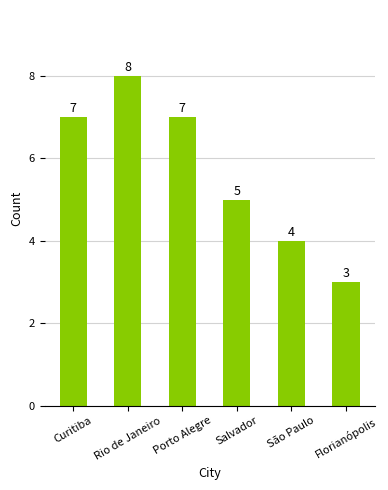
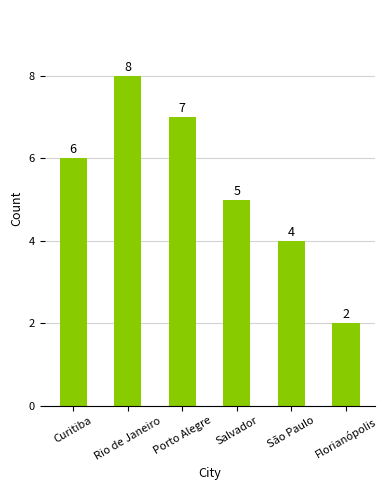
Curitiba: 7 -> 6
Florianópolis: 3 -> 2
